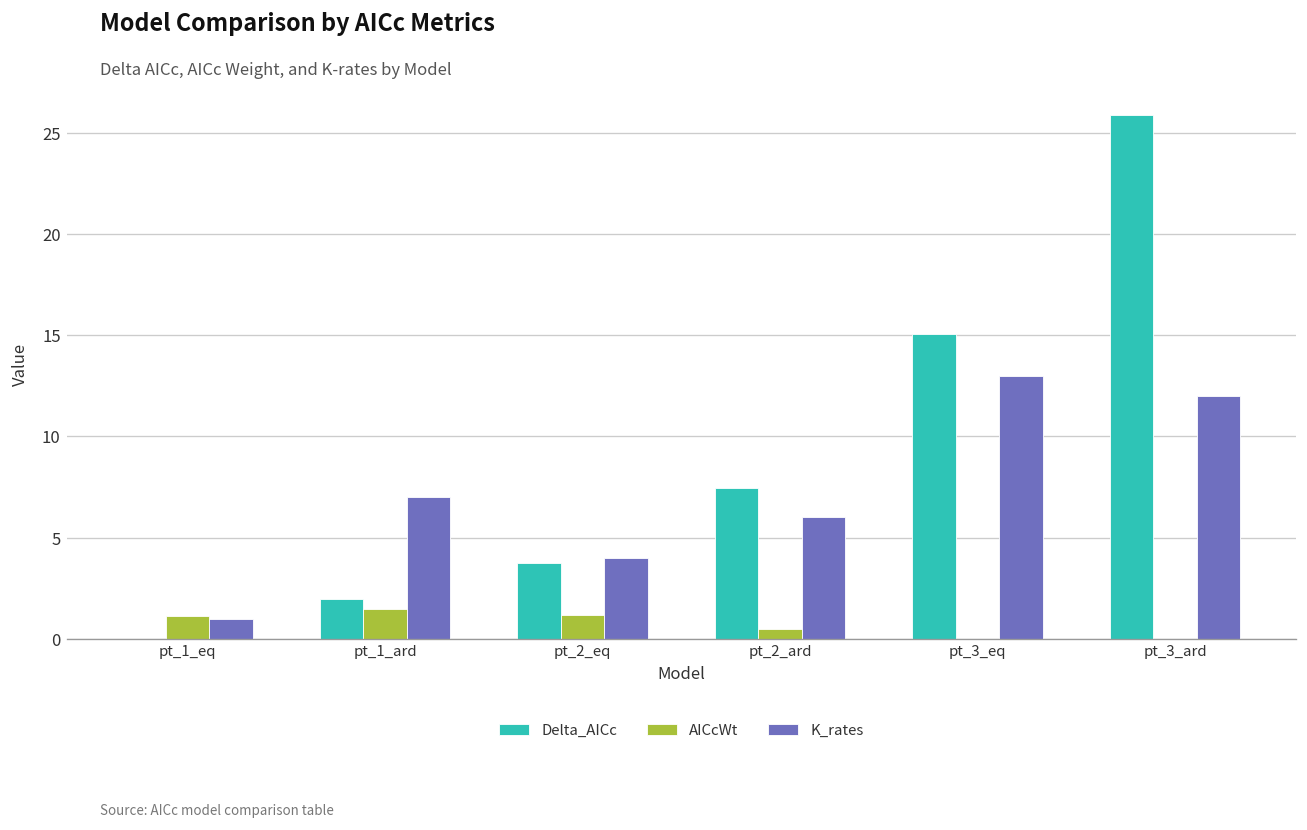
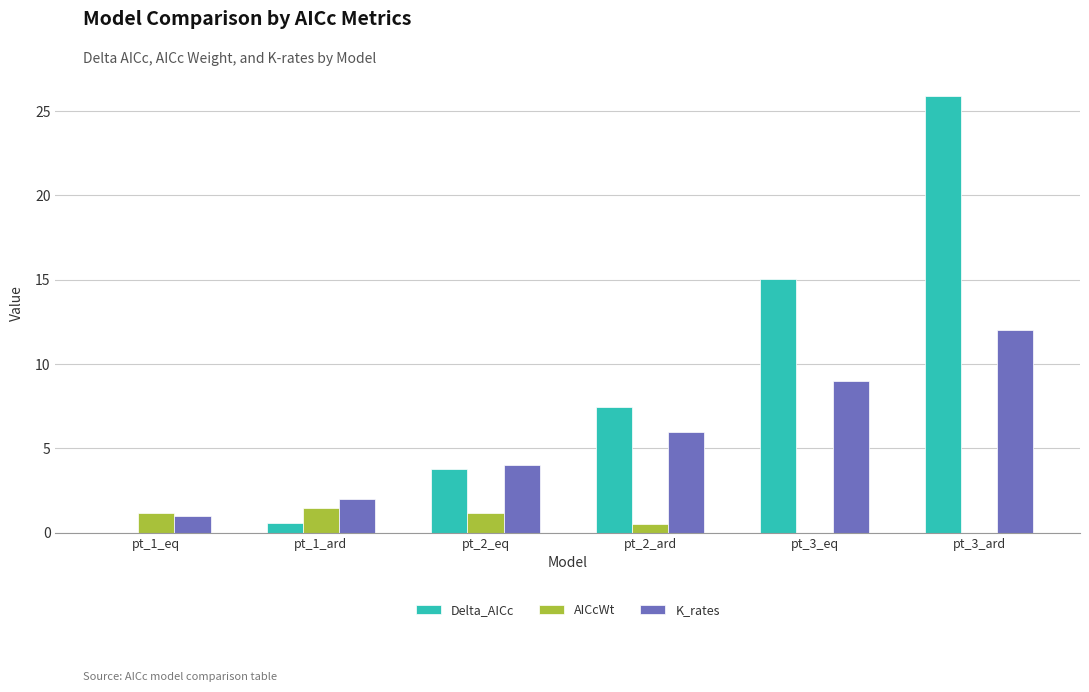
Delta_AICc, pt_1_ard: 2.0 -> 0.6
K_rates, pt_1_ard: 7 -> 2
K_rates, pt_3_eq: 13 -> 9
